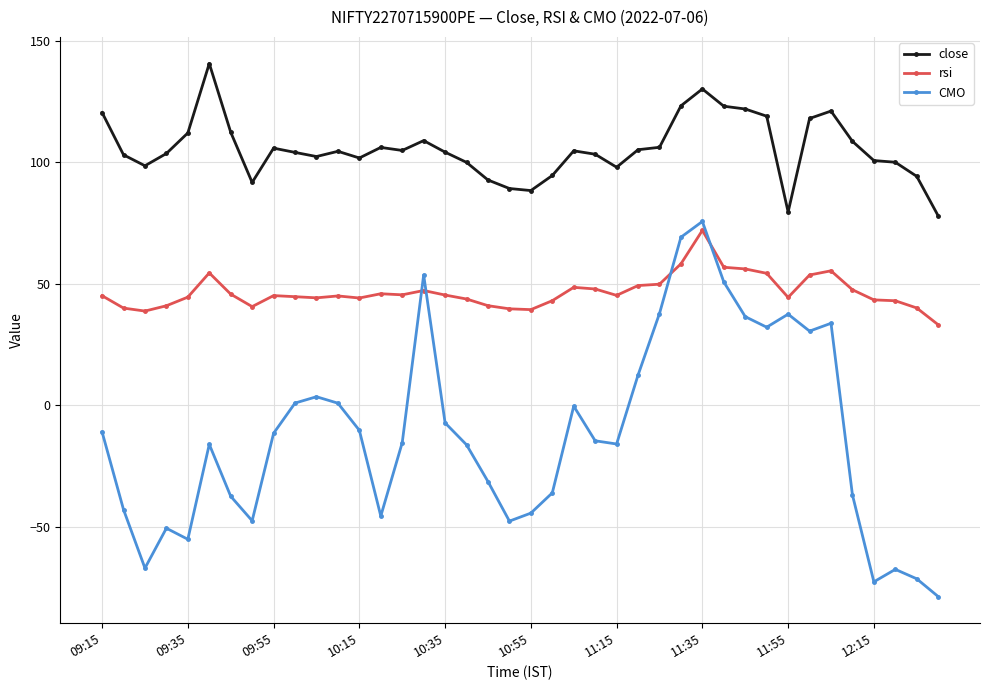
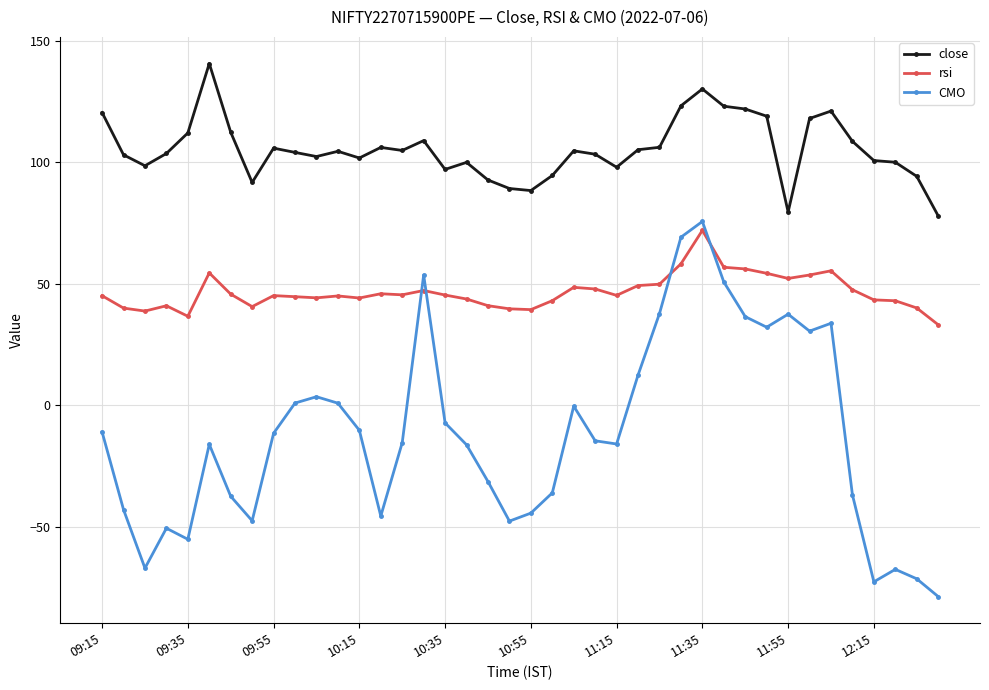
rsi, 09:35: 44 -> 37
close, 10:35: 104 -> 97
rsi, 11:55: 44 -> 52
